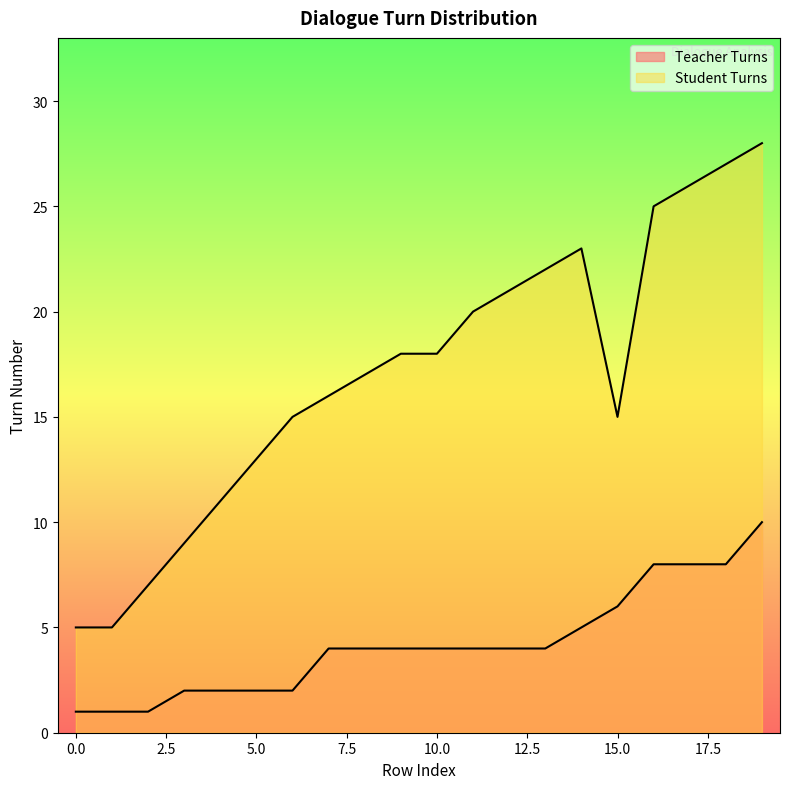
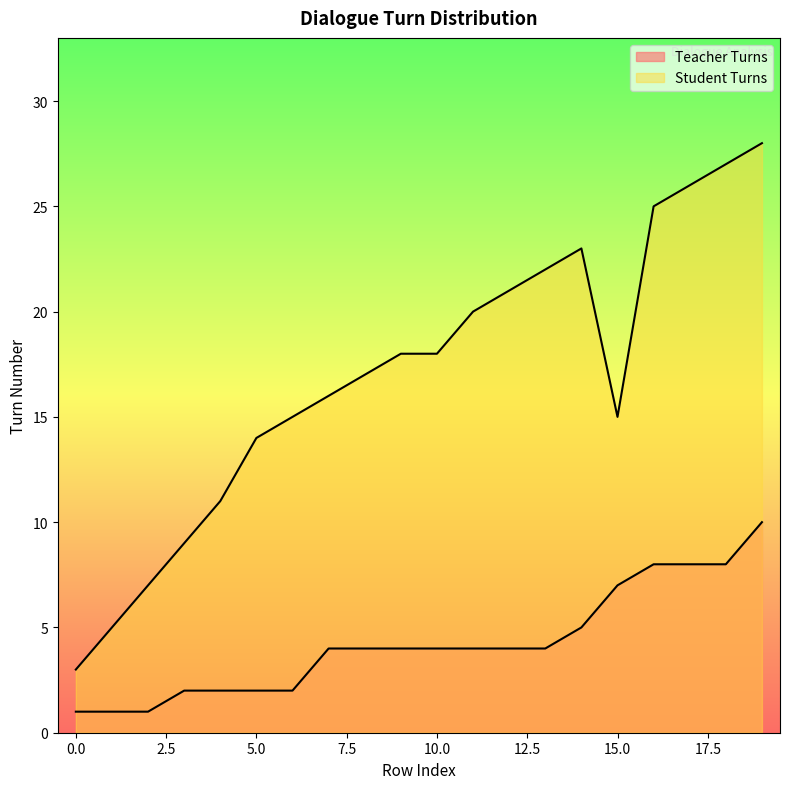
Student Turns, 0.0: 5 -> 3
Student Turns, 5.0: 13 -> 14
Teacher Turns, 15.0: 6 -> 7
